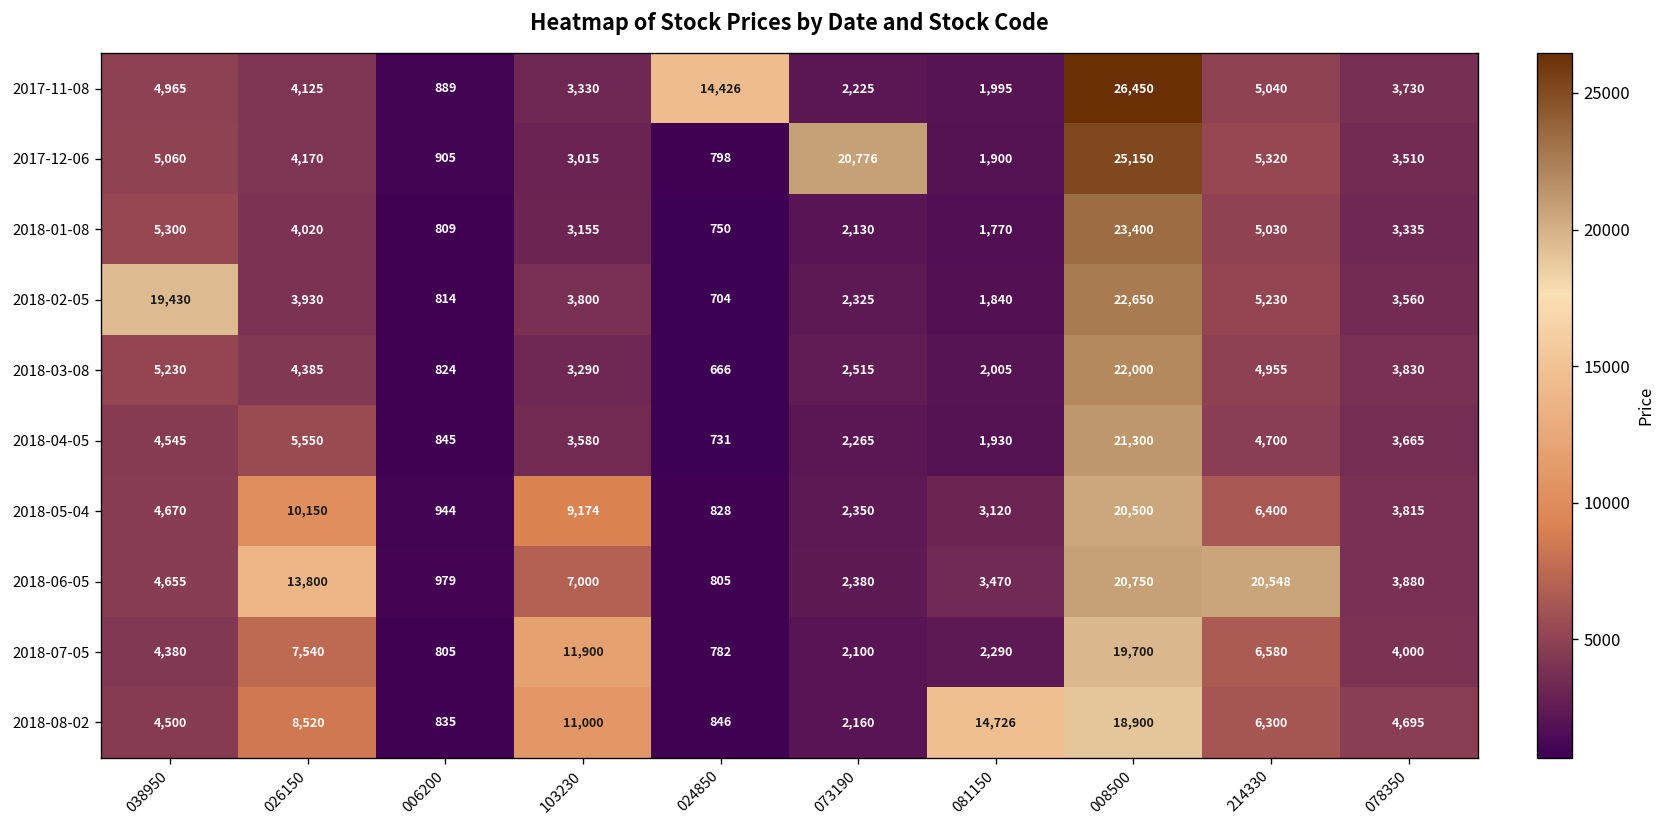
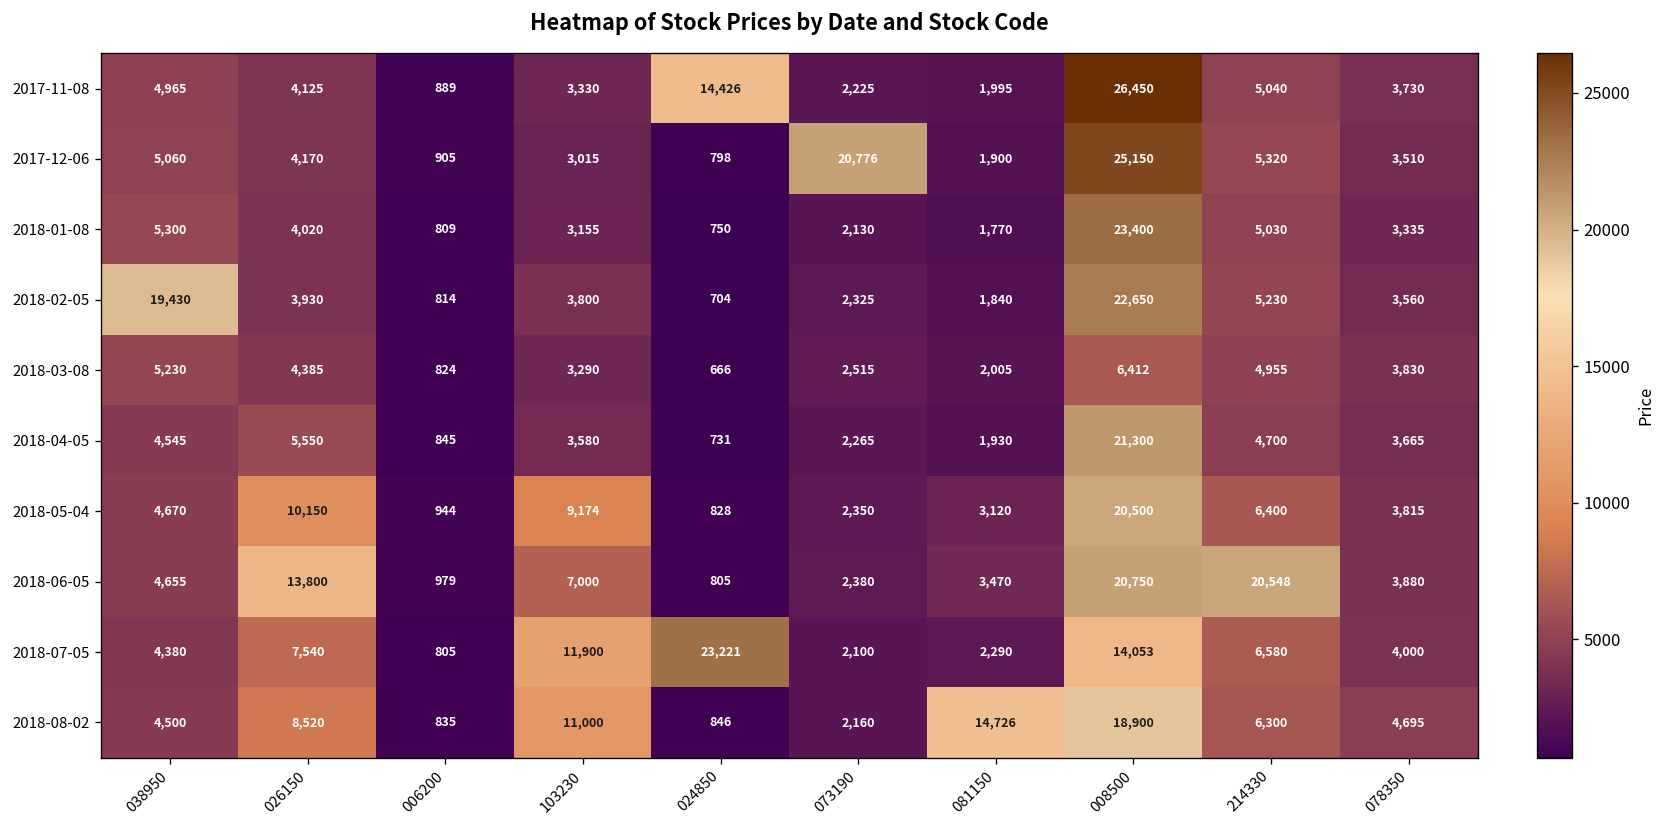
2018-03-08, 008500: 22,000 -> 6,412
2018-07-05, 024850: 782 -> 23,221
2018-07-05, 008500: 19,700 -> 14,053
